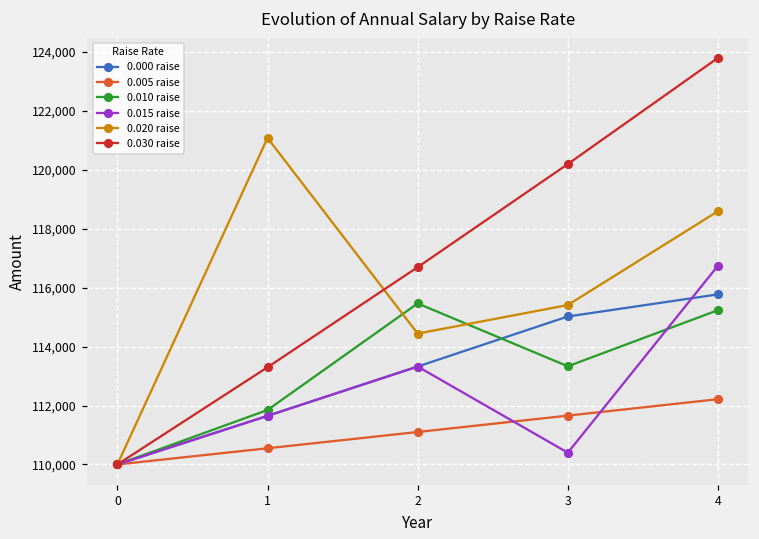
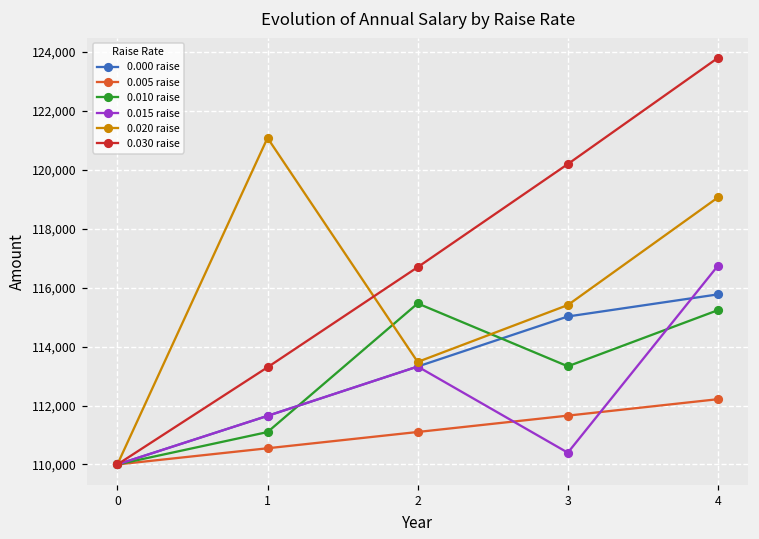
0.010 raise, 1: 111,800 -> 111,100
0.020 raise, 2: 114,400 -> 113,500
0.020 raise, 4: 118,600 -> 119,100
